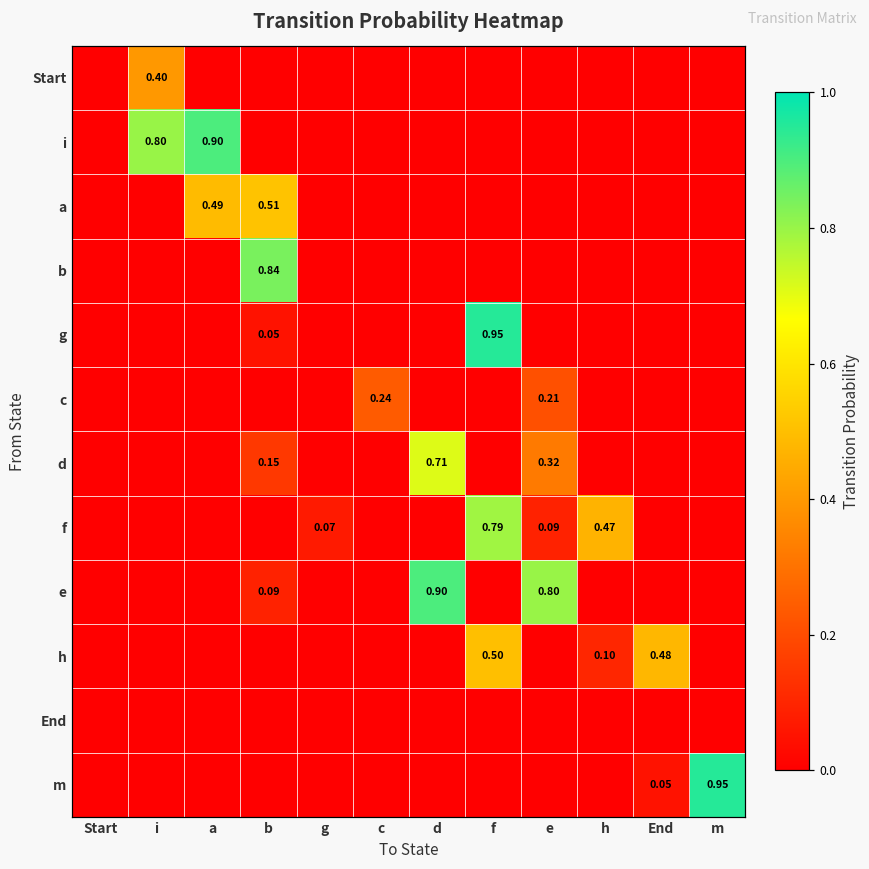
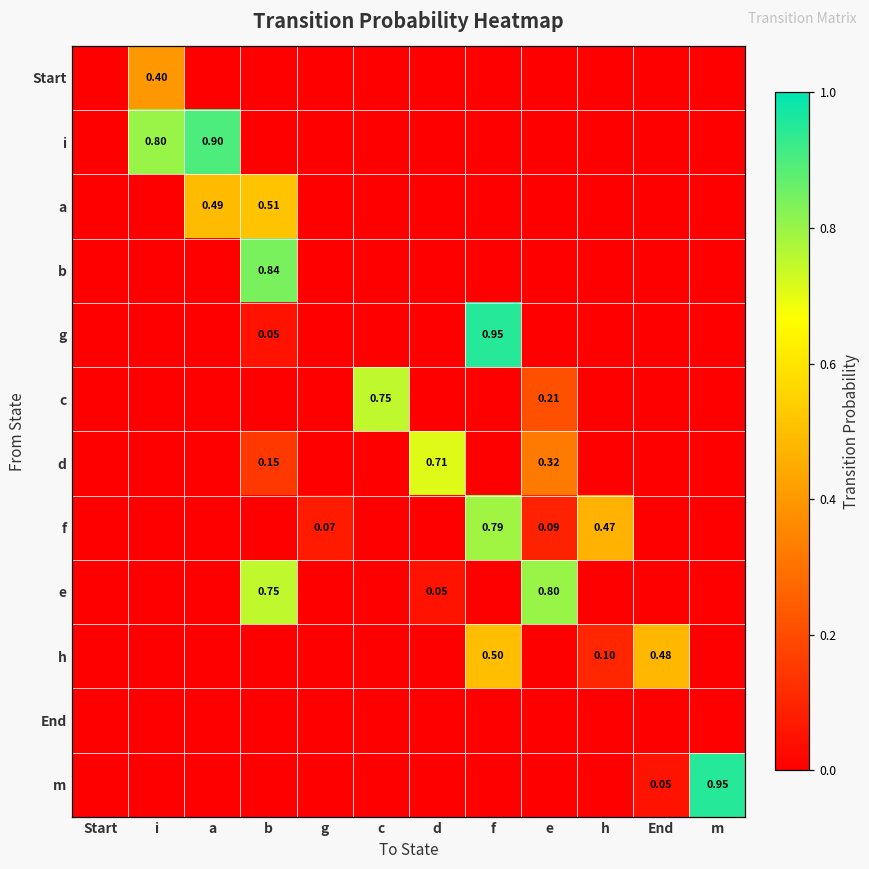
c, c: 0.24 -> 0.75
e, b: 0.09 -> 0.75
e, d: 0.90 -> 0.05
